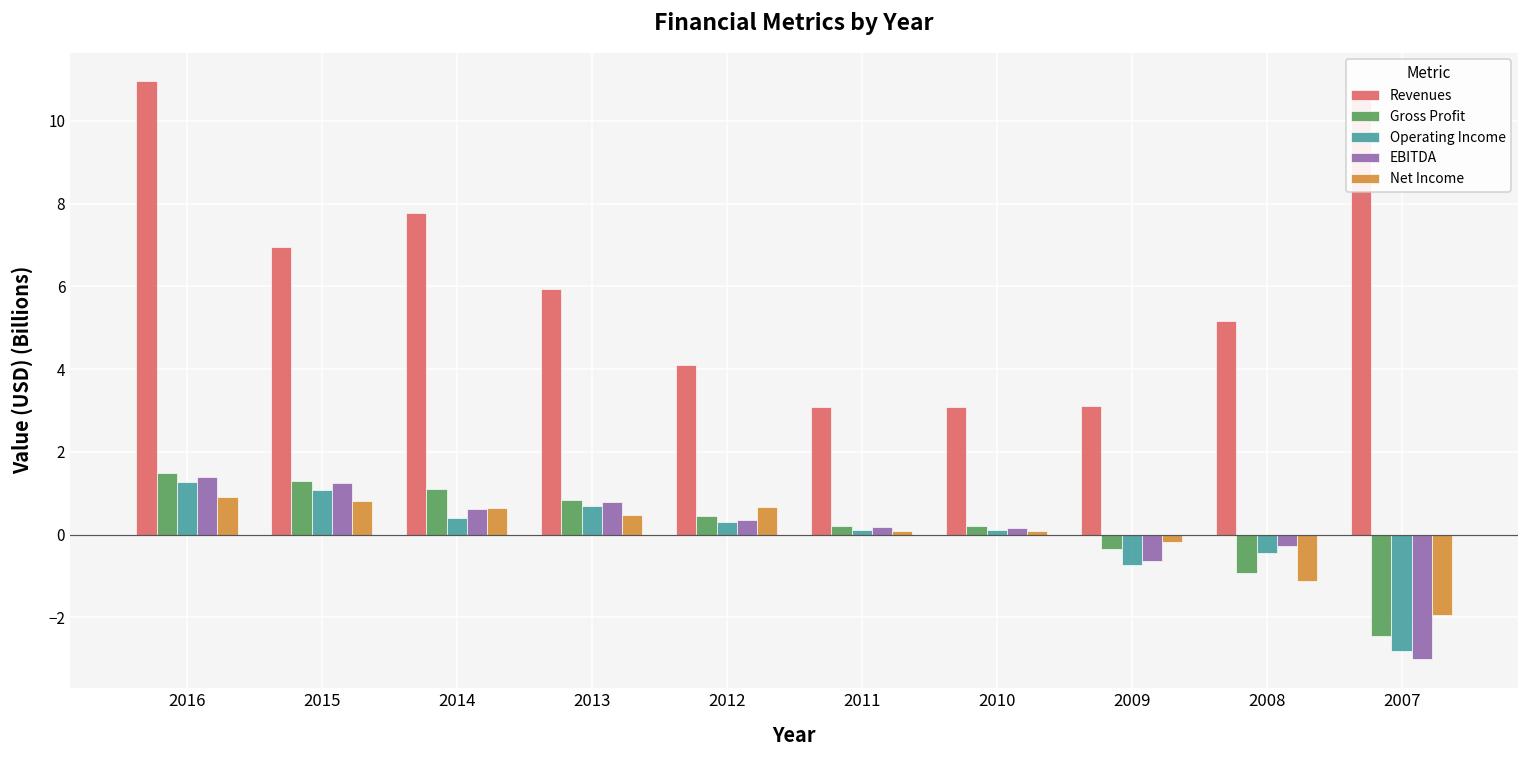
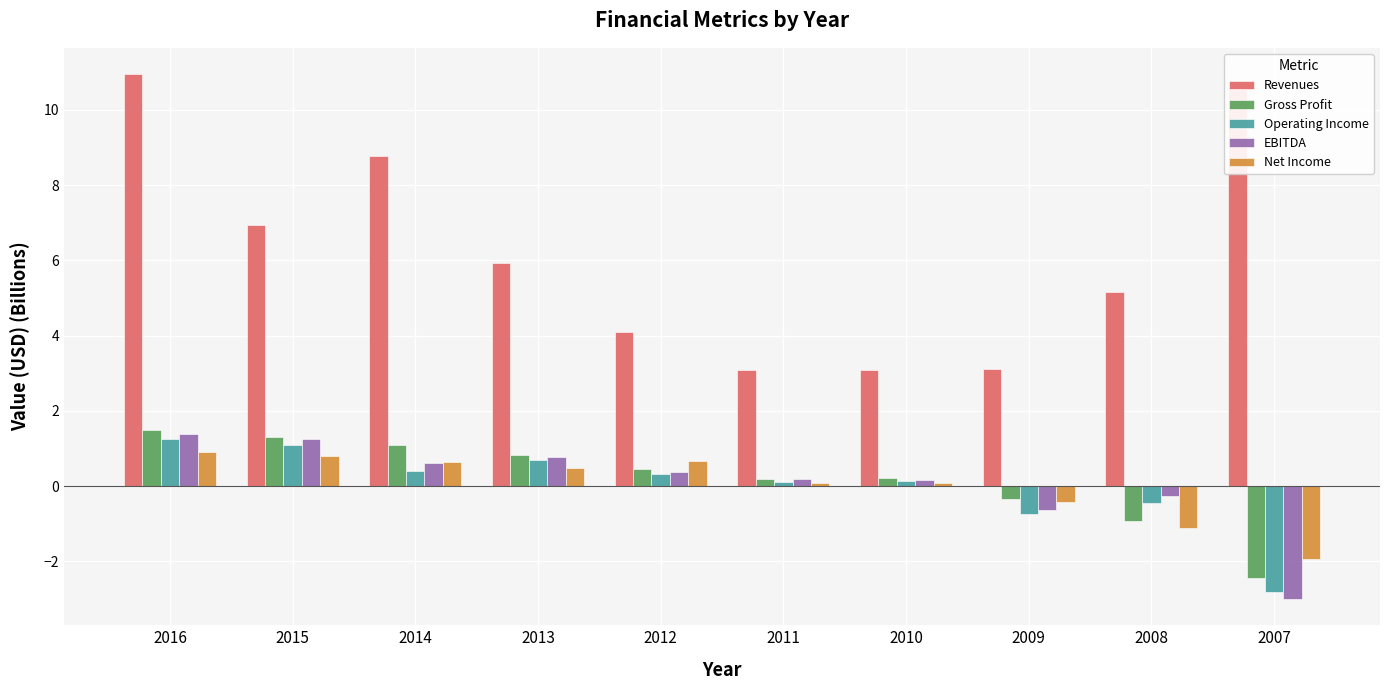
Revenues, 2014: 7.8 -> 8.8
Net Income, 2009: -0.2 -> -0.4
